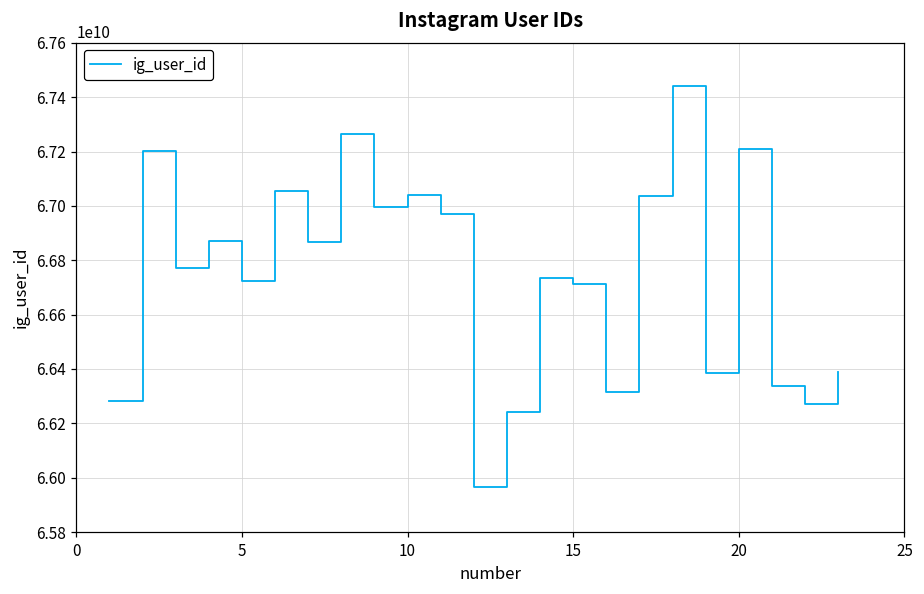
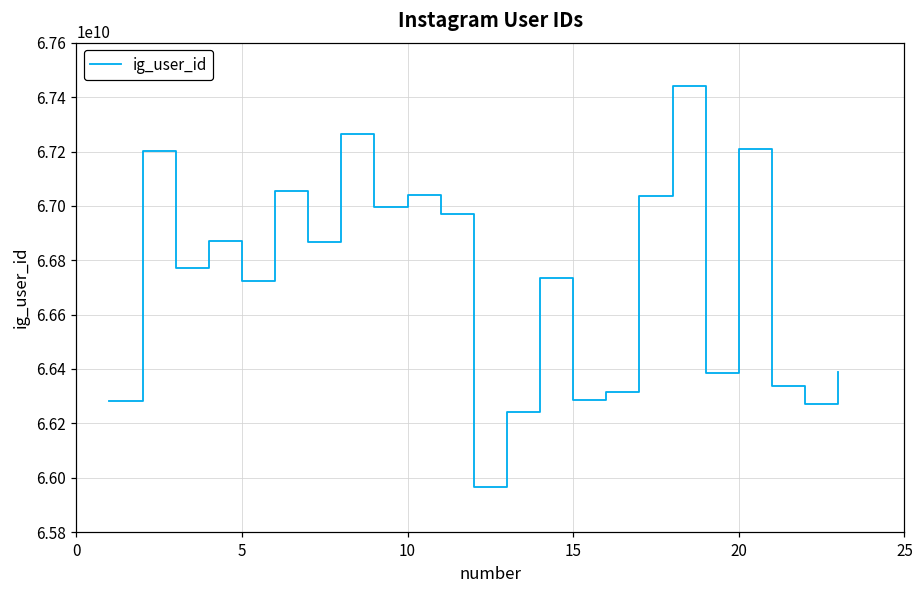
15: 66710000000 -> 66290000000
